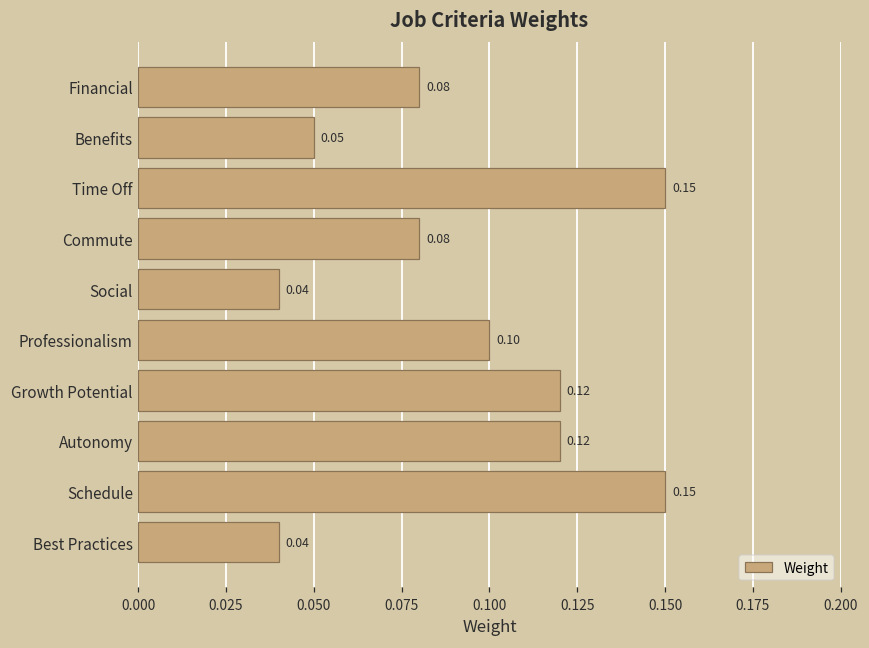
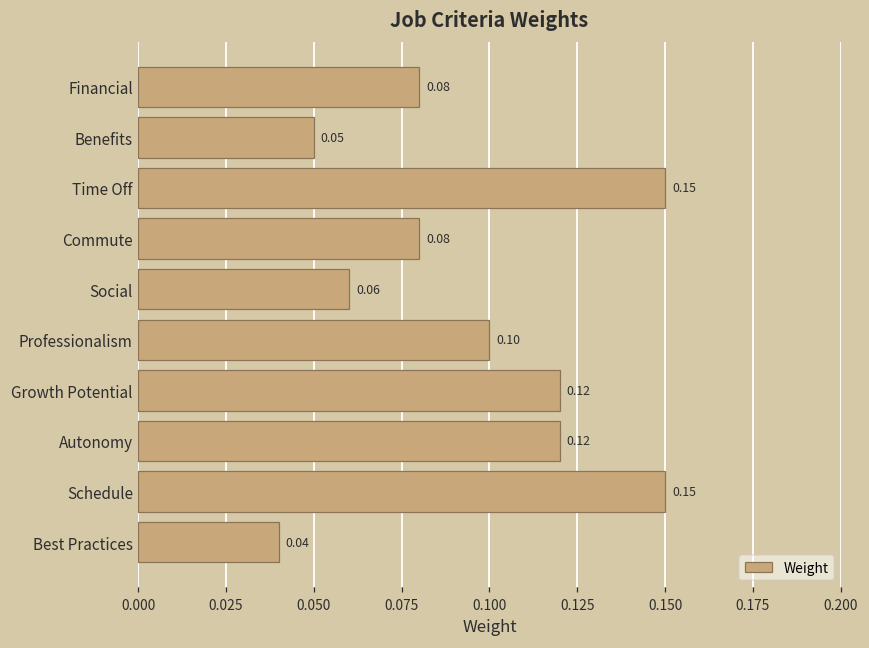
Social: 0.04 -> 0.06
